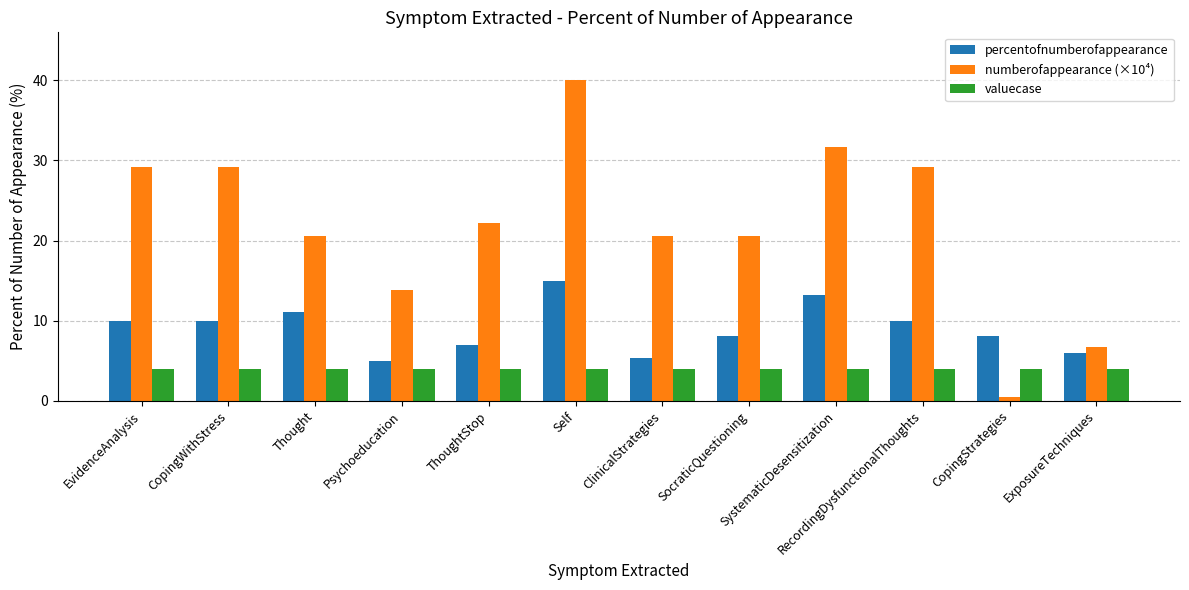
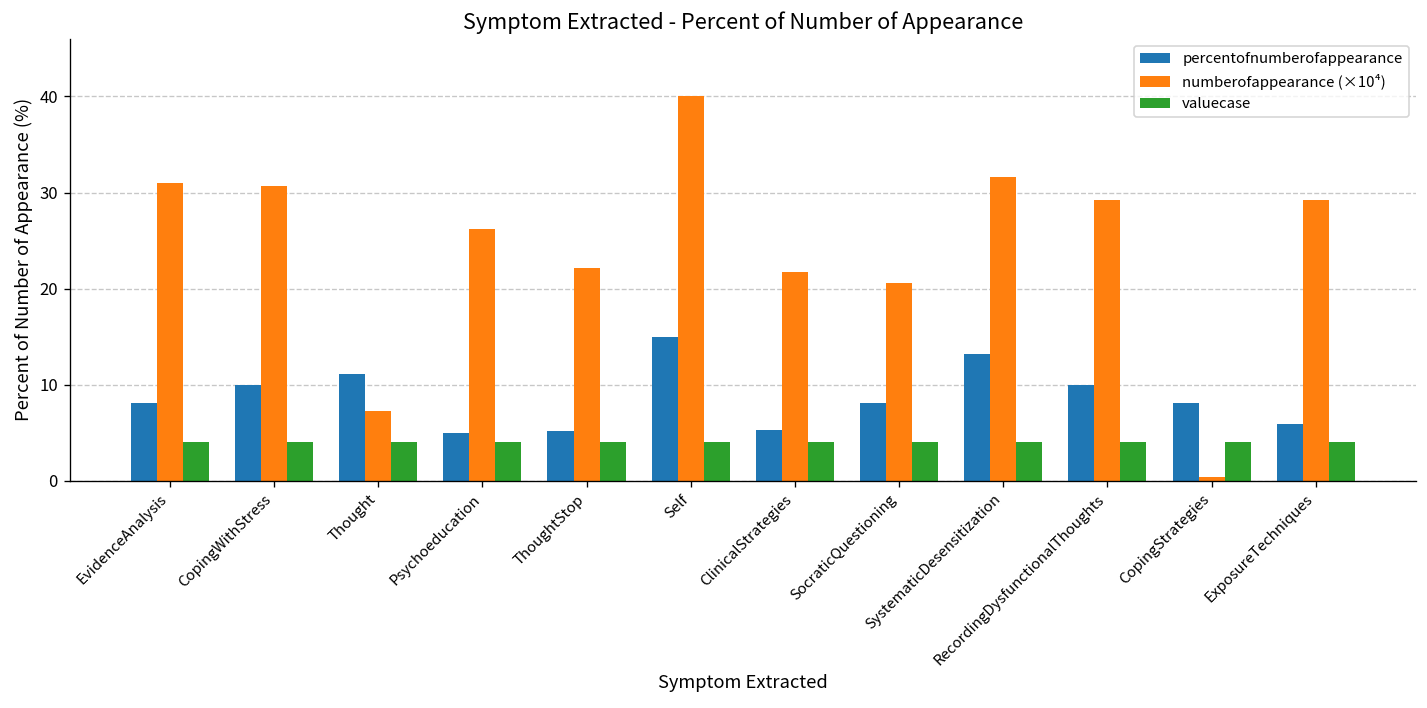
percentofnumberofappearance, EvidenceAnalysis: 10 -> 8
numberofappearance (×10⁴), EvidenceAnalysis: 29 -> 31
numberofappearance (×10⁴), CopingWithStress: 29 -> 31
numberofappearance (×10⁴), Thought: 21 -> 7
numberofappearance (×10⁴), Psychoeducation: 14 -> 26
percentofnumberofappearance, ThoughtStop: 7 -> 5
numberofappearance (×10⁴), ClinicalStrategies: 21 -> 22
numberofappearance (×10⁴), ExposureTechniques: 7 -> 29
